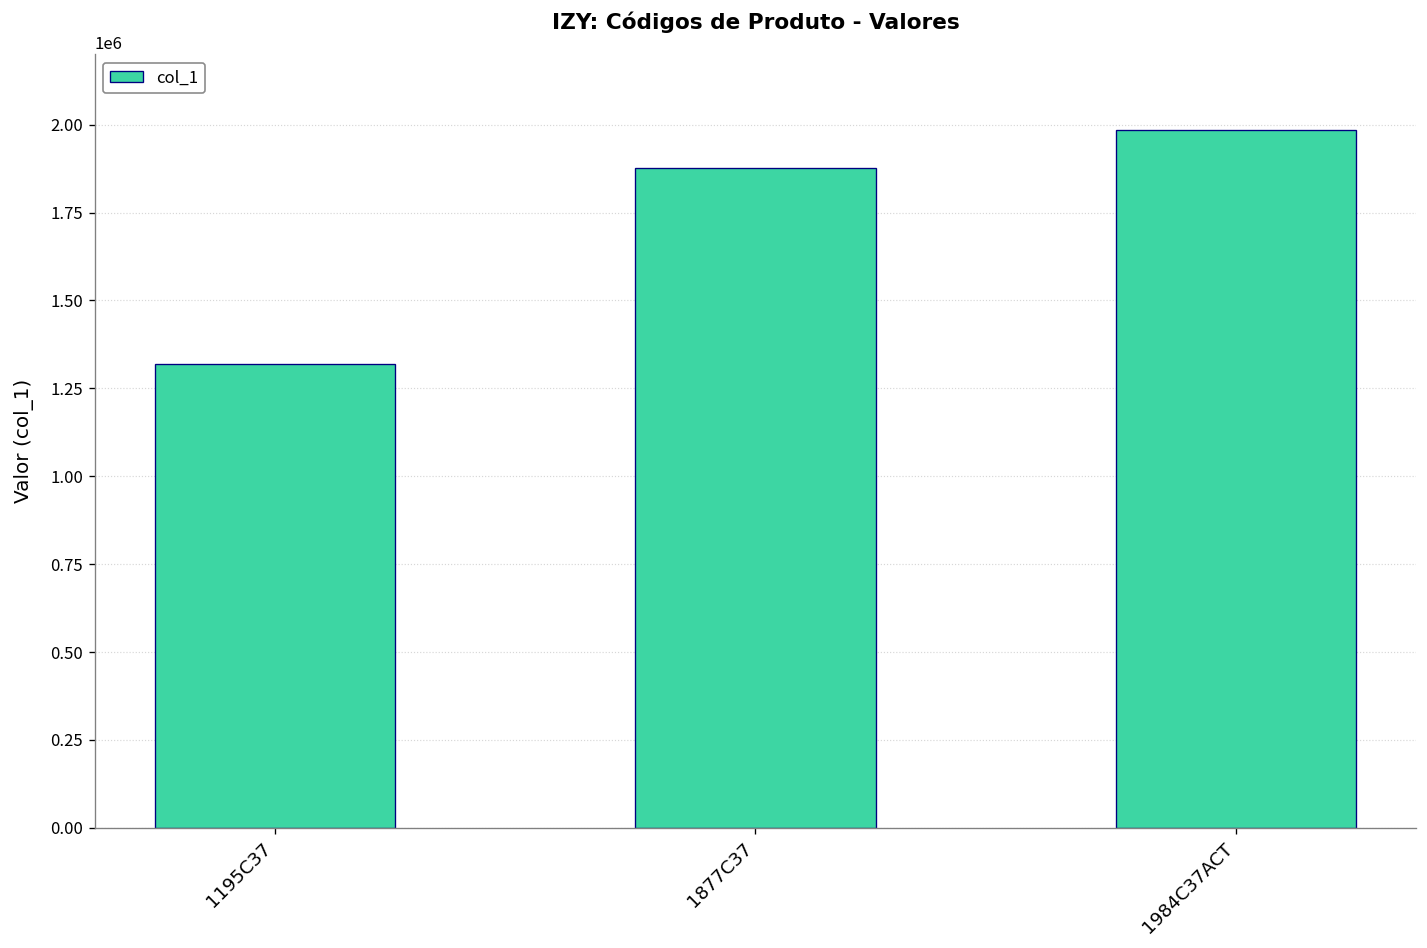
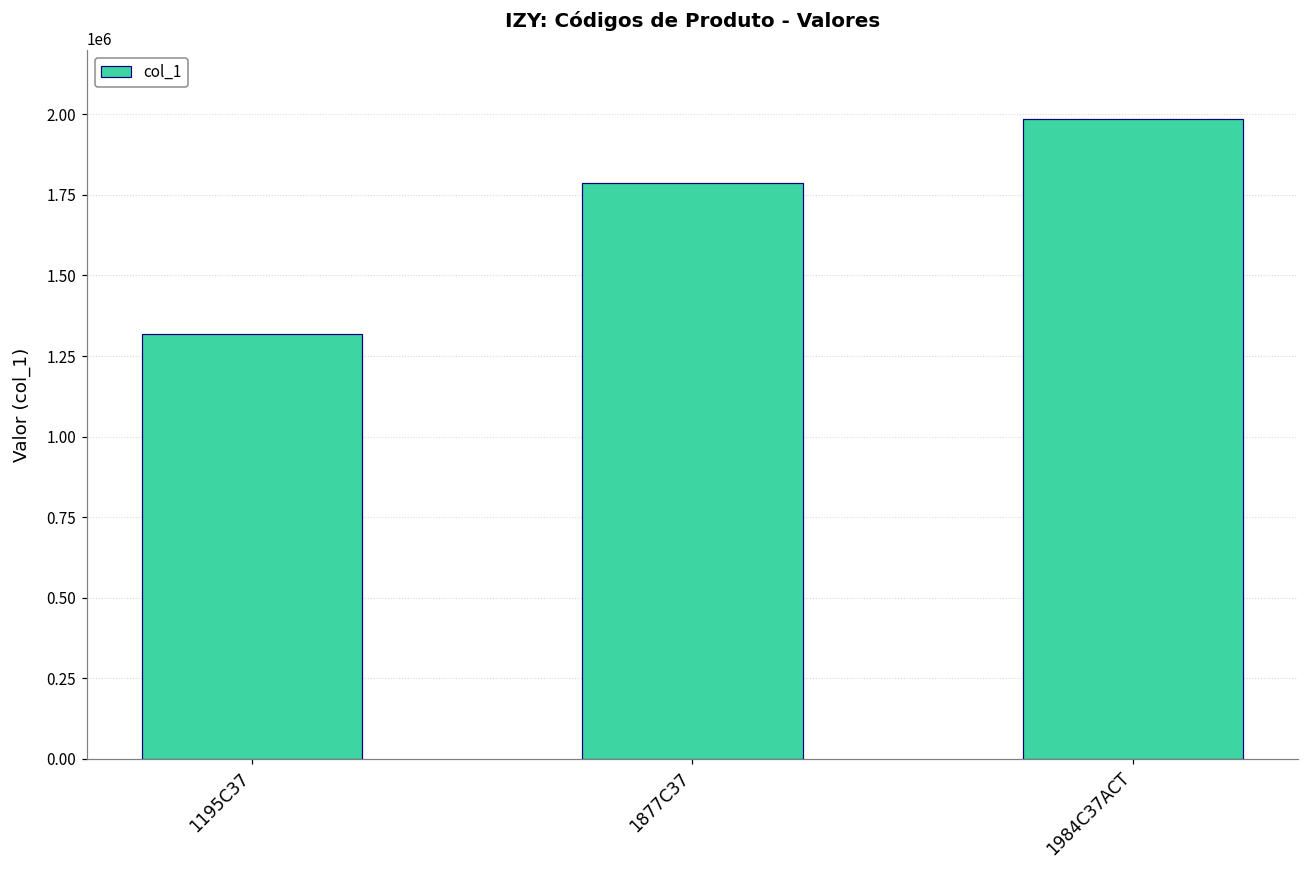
1877C37: 1880000 -> 1790000
